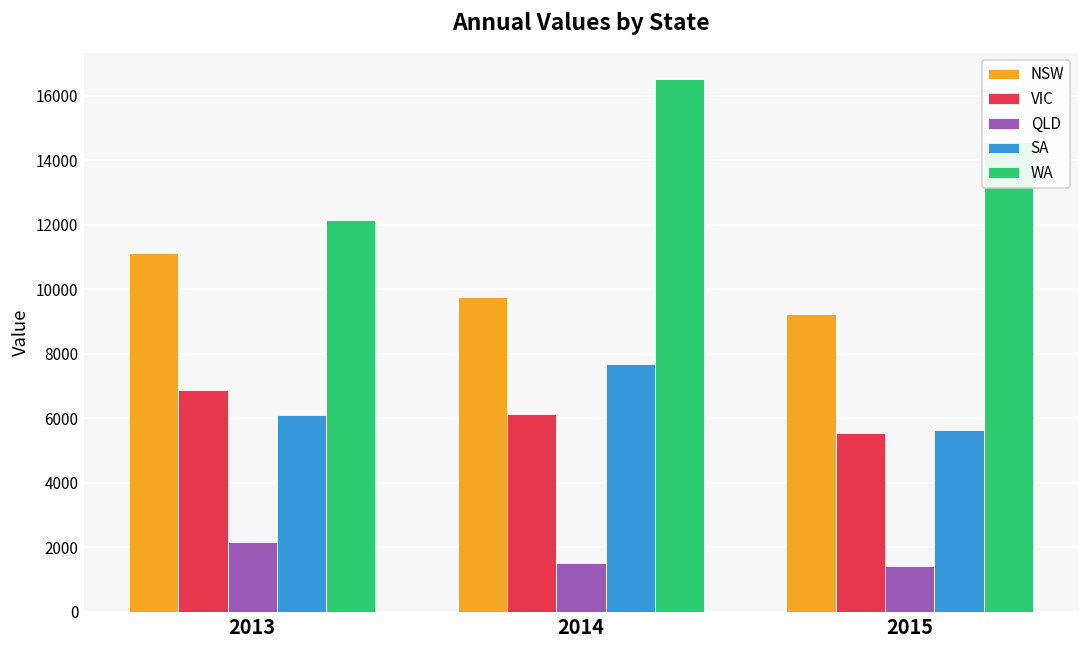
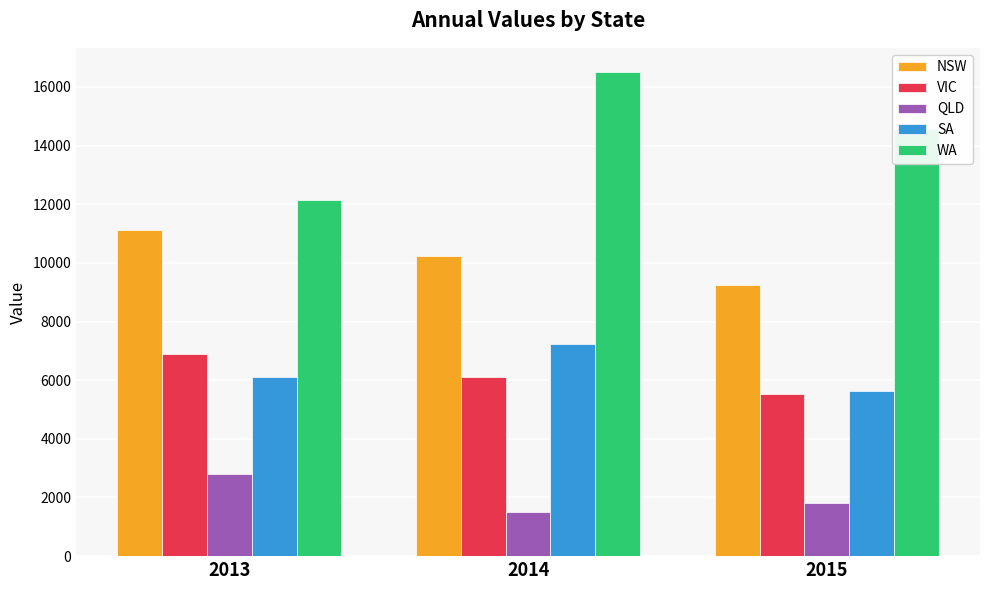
QLD, 2013: 2200 -> 2800
NSW, 2014: 9800 -> 10200
SA, 2014: 7700 -> 7200
QLD, 2015: 1400 -> 1800
